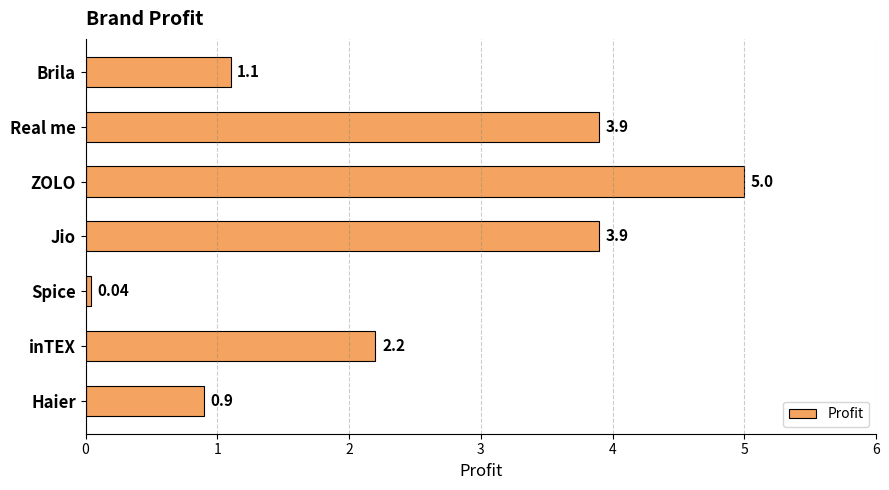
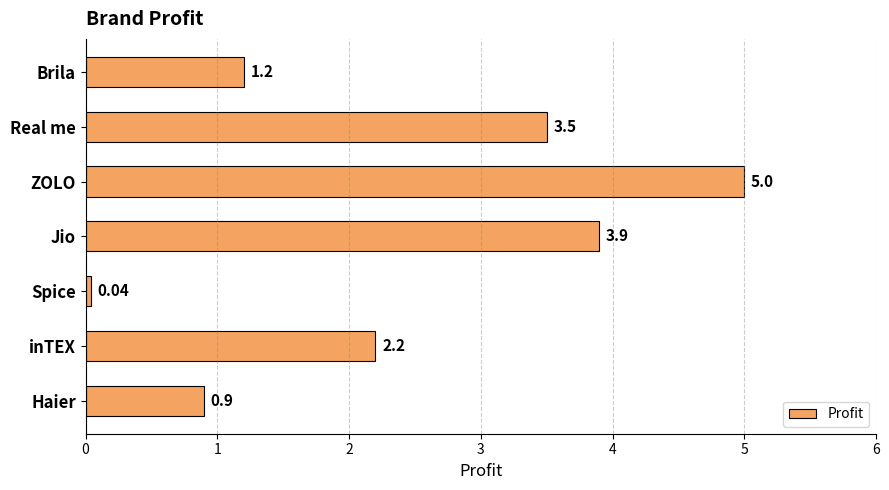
Brila: 1.1 -> 1.2
Real me: 3.9 -> 3.5
